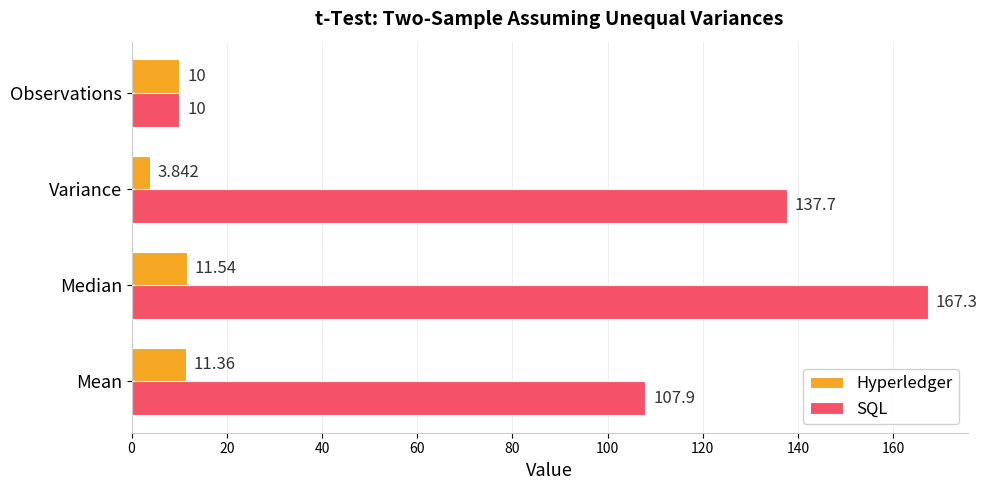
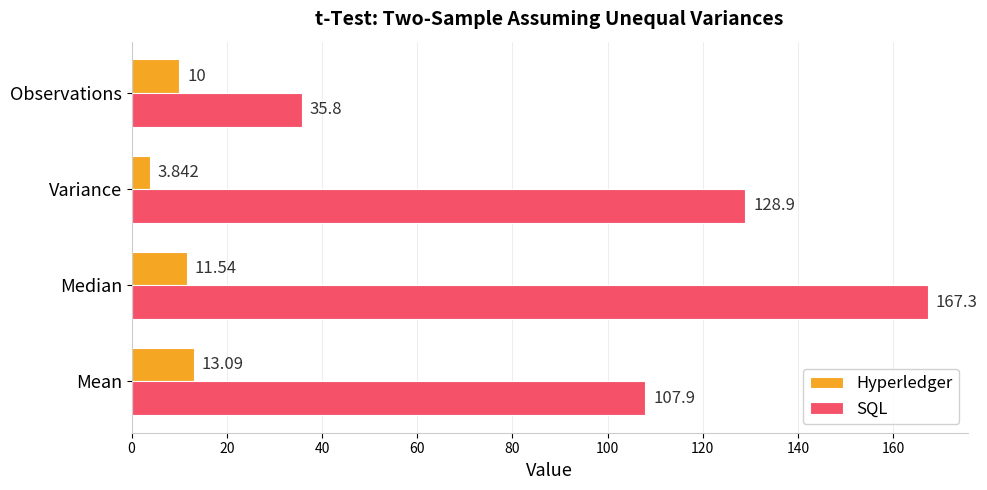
SQL, Observations: 10 -> 35.8
SQL, Variance: 137.7 -> 128.9
Hyperledger, Mean: 11.36 -> 13.09
